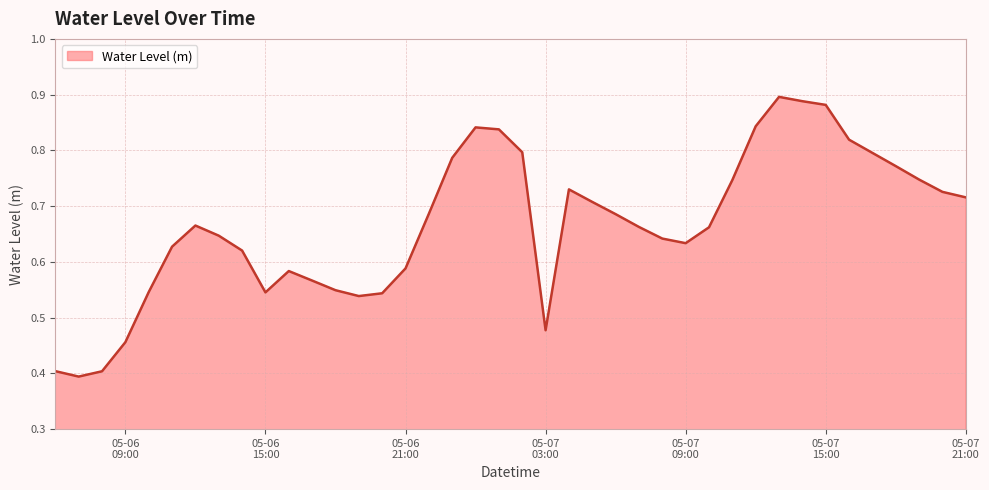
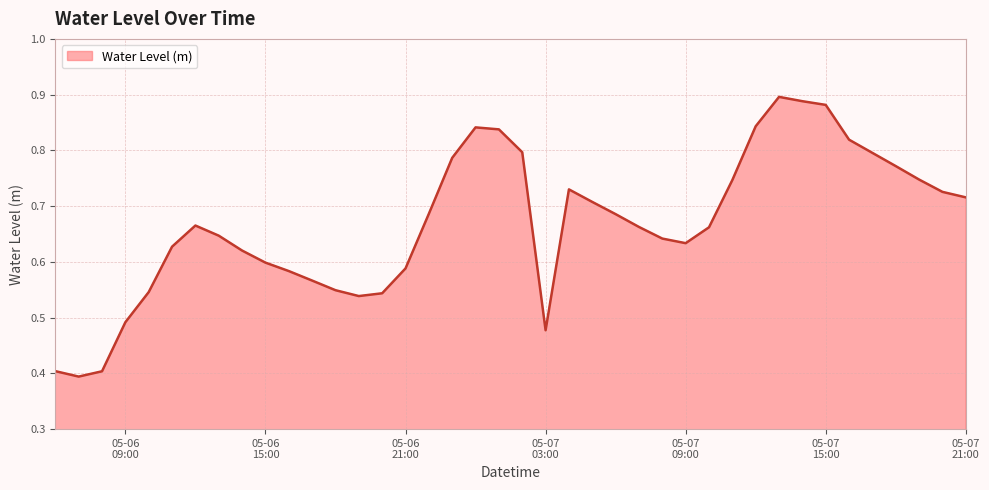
05-06 09:00: 0.46 -> 0.49
05-06 15:00: 0.55 -> 0.60
